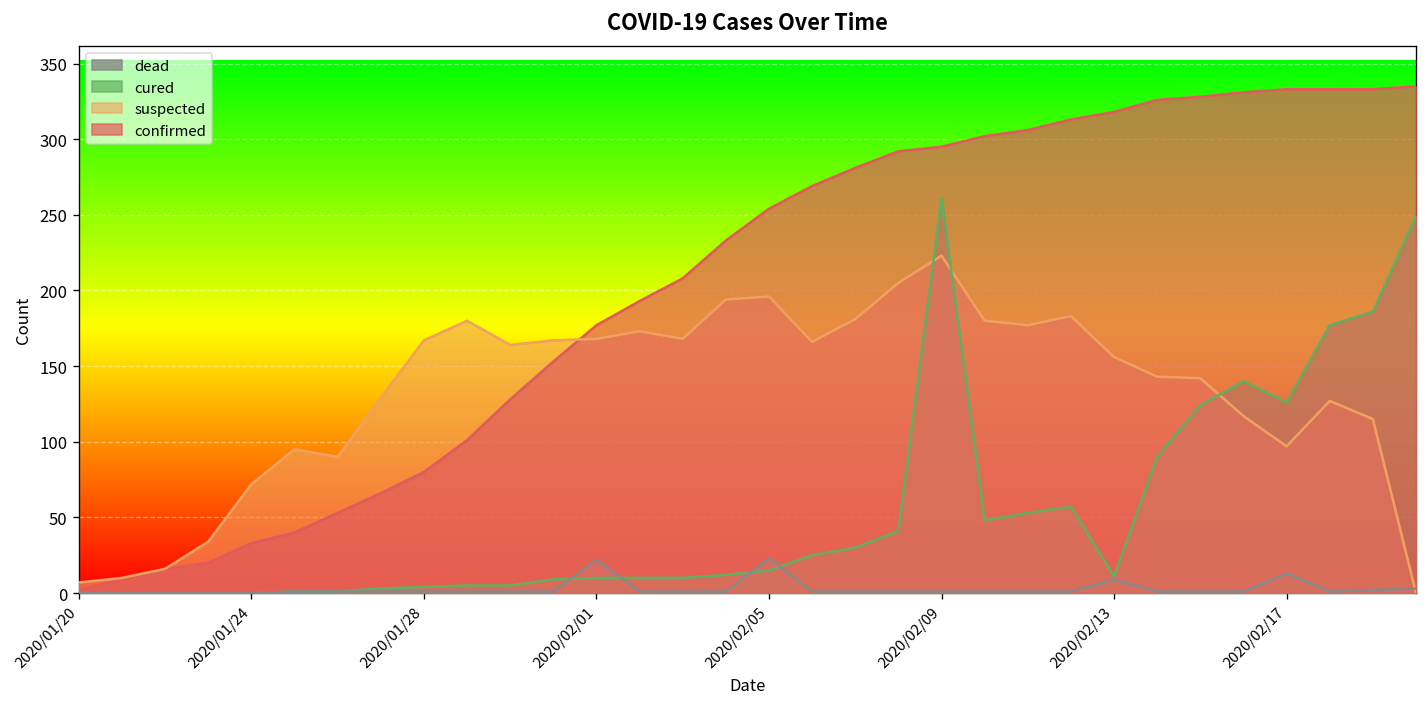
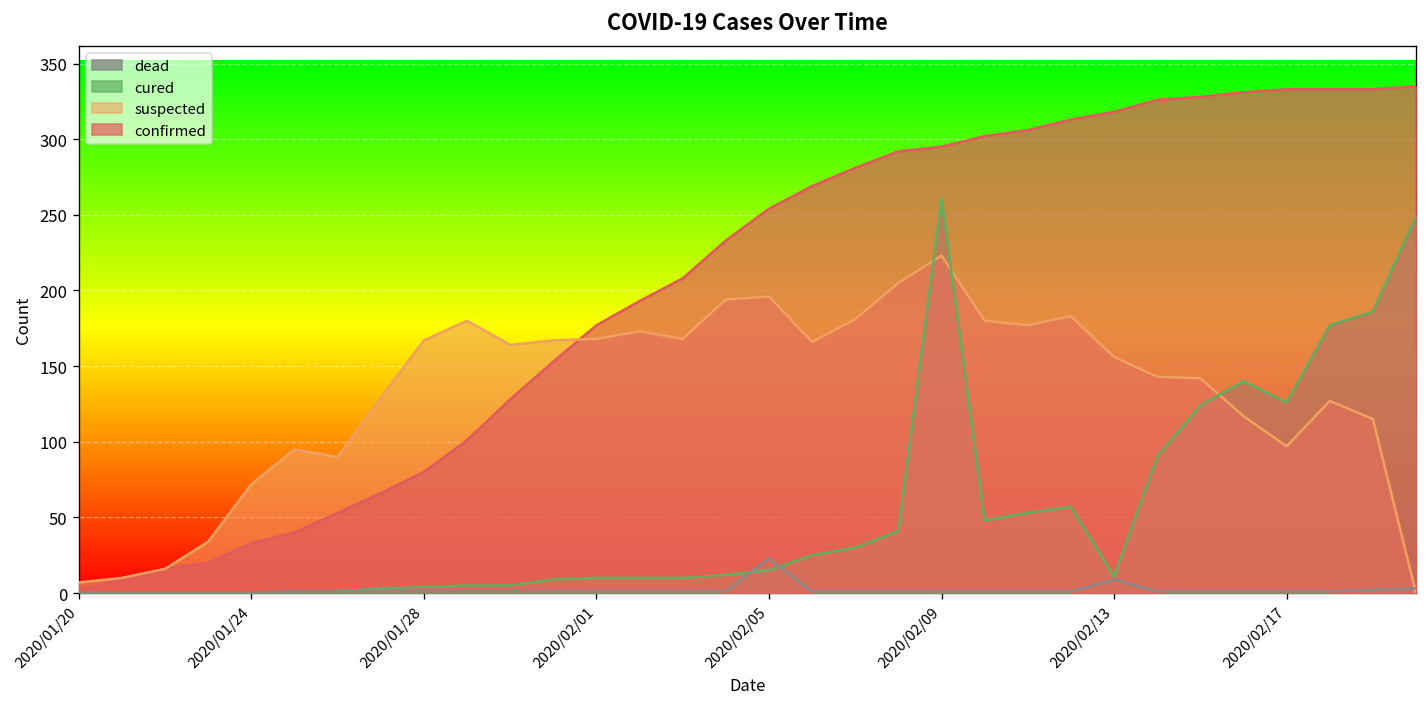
dead, 2020/02/01: 22 -> 1
dead, 2020/02/17: 13 -> 1
